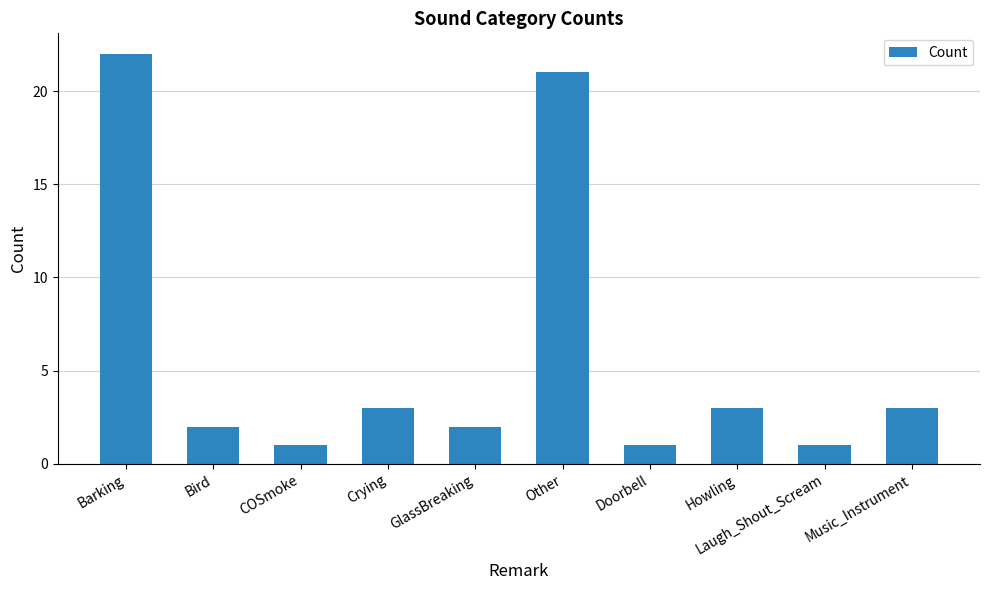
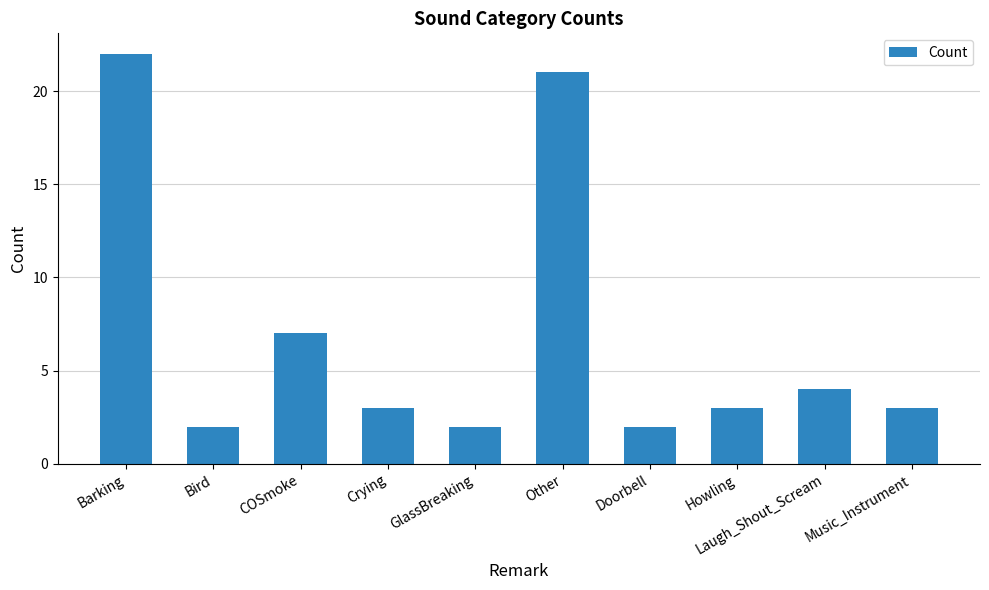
COSmoke: 1 -> 7
Doorbell: 1 -> 2
Laugh_Shout_Scream: 1 -> 4
